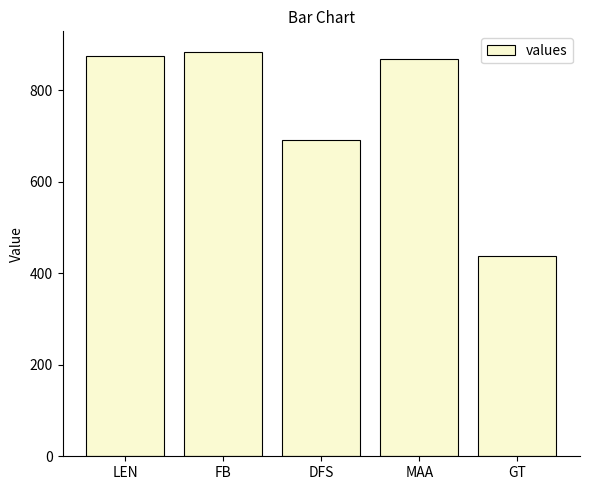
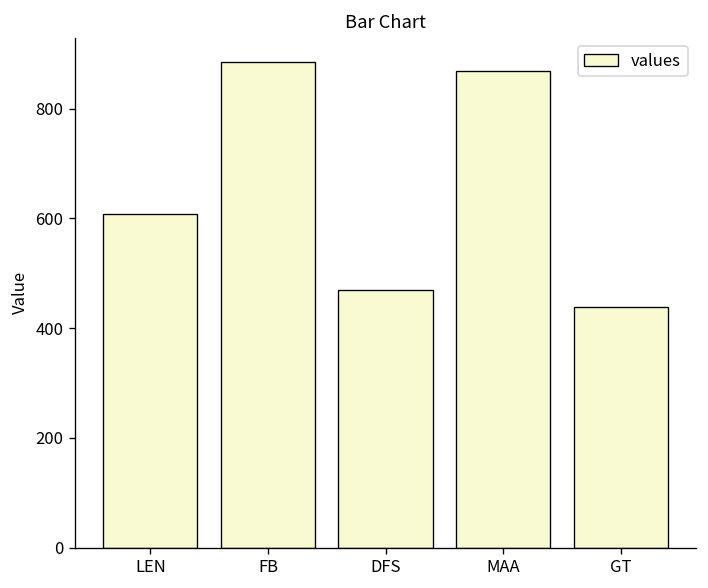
LEN: 880 -> 610
DFS: 690 -> 470
